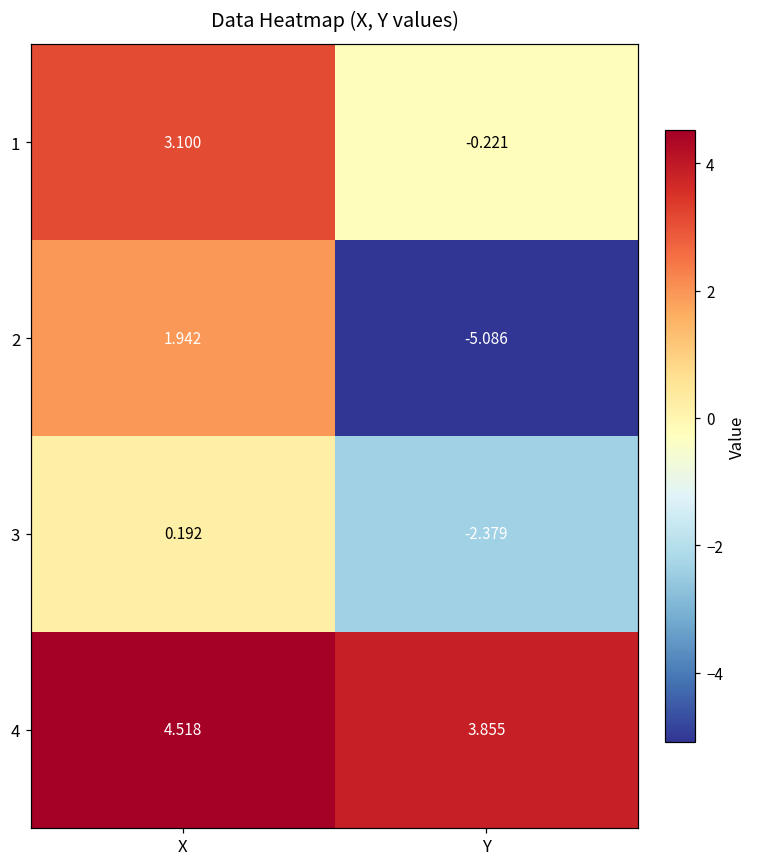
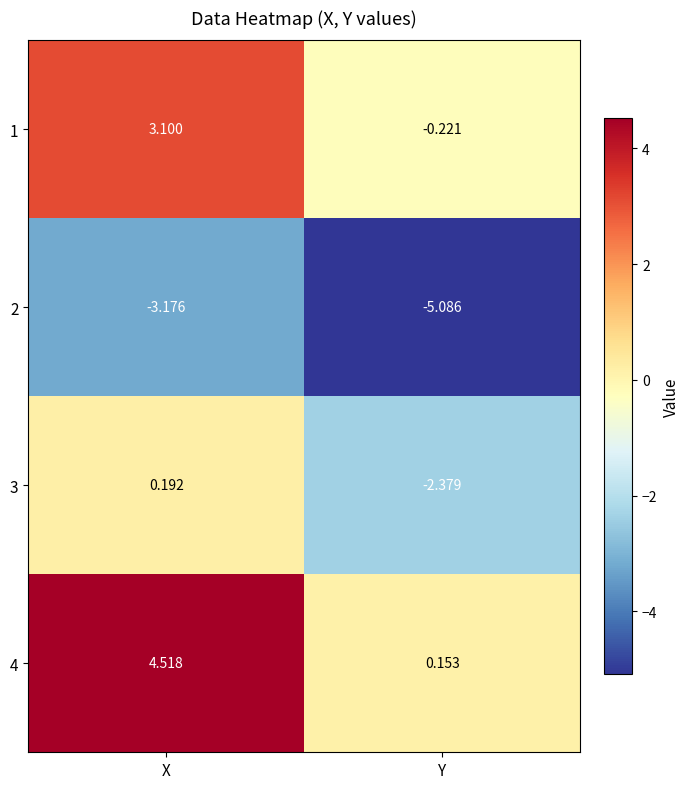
2, X: 1.942 -> -3.176
4, Y: 3.855 -> 0.153
